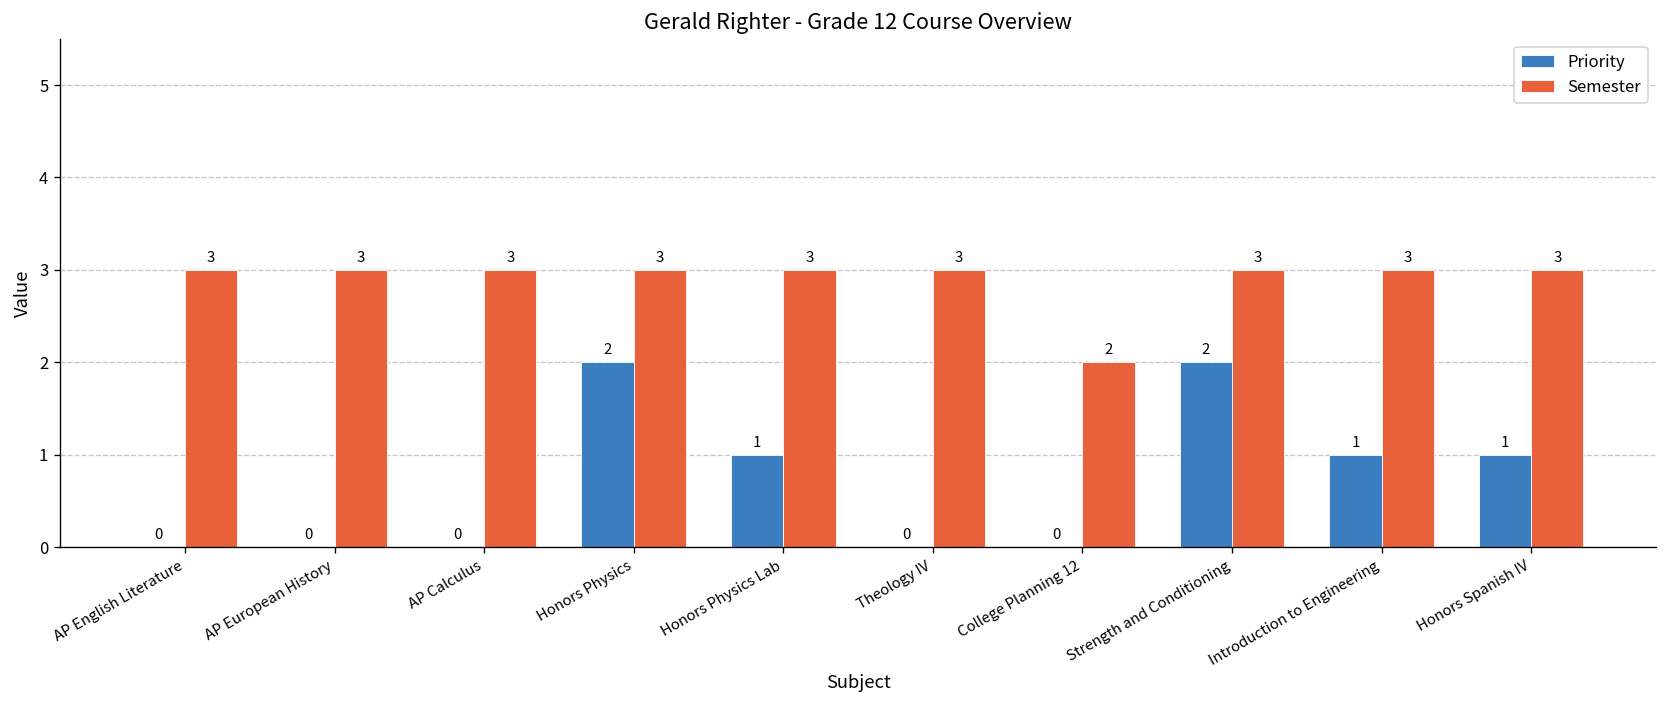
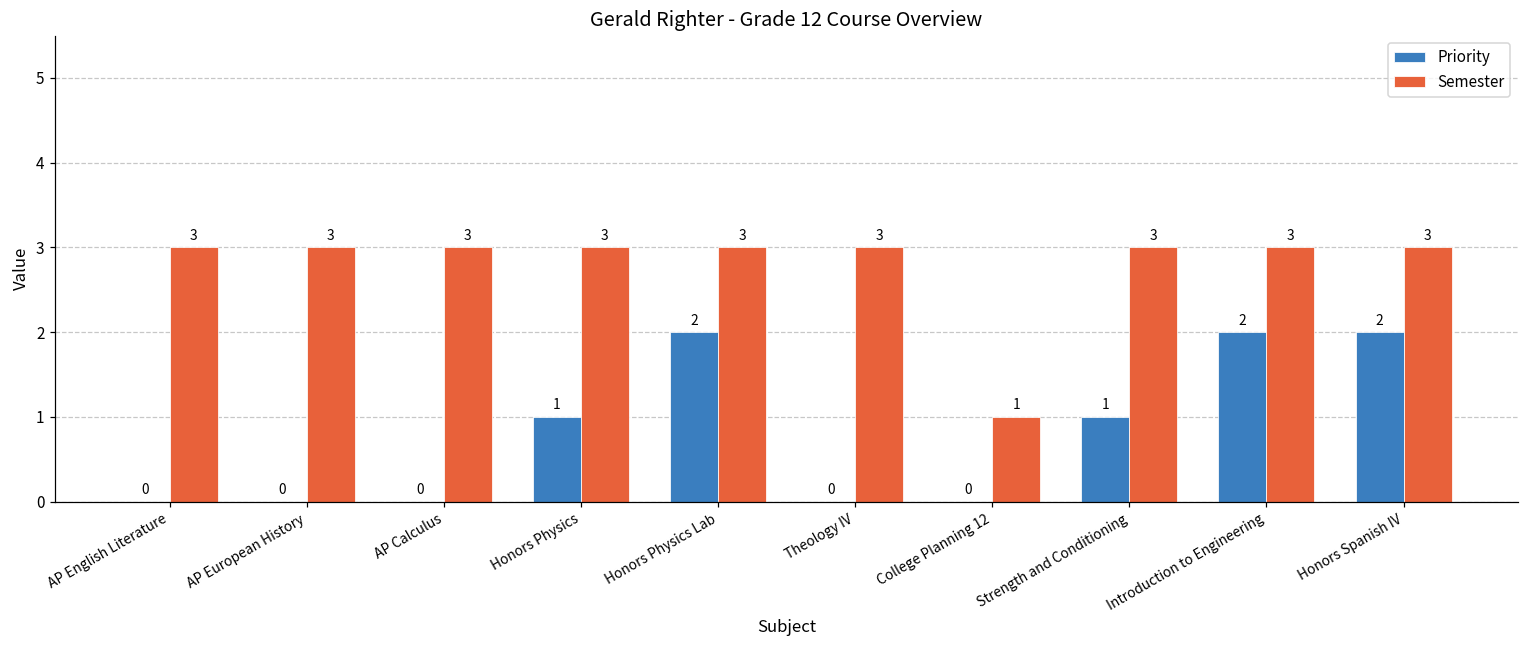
Priority, Honors Physics: 2 -> 1
Priority, Honors Physics Lab: 1 -> 2
Semester, College Planning 12: 2 -> 1
Priority, Strength and Conditioning: 2 -> 1
Priority, Introduction to Engineering: 1 -> 2
Priority, Honors Spanish IV: 1 -> 2
